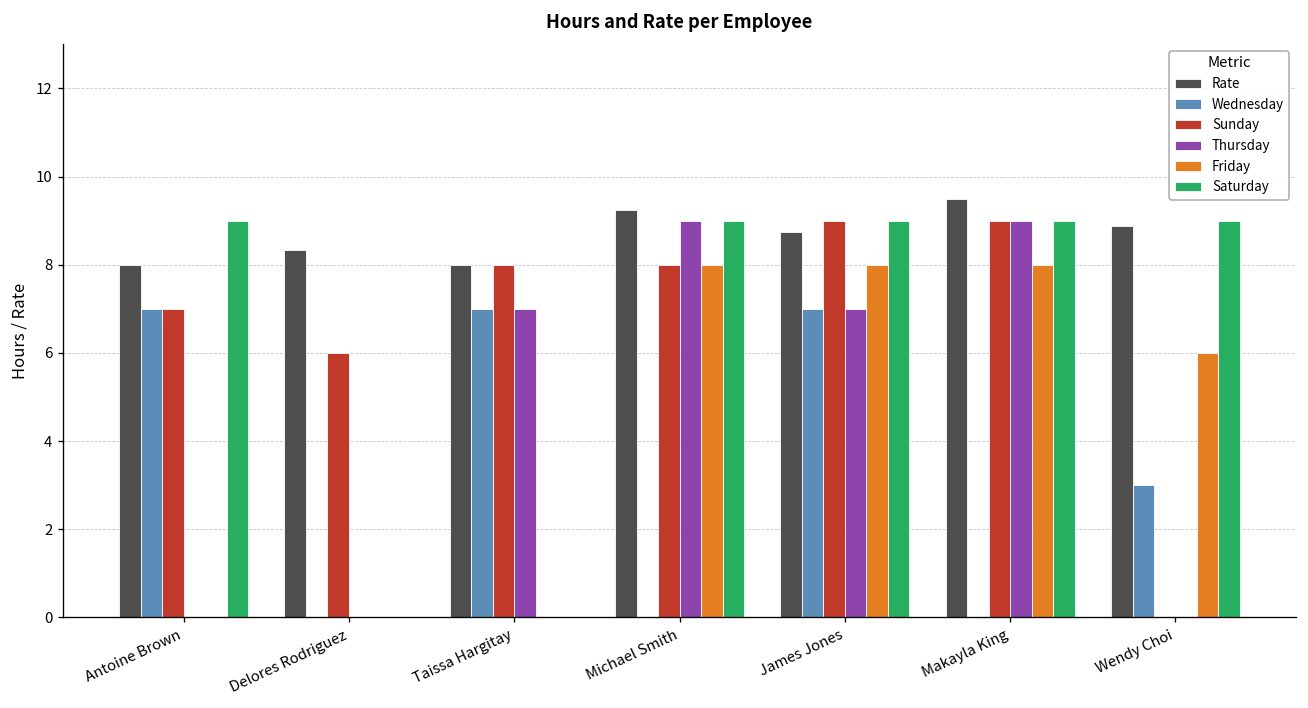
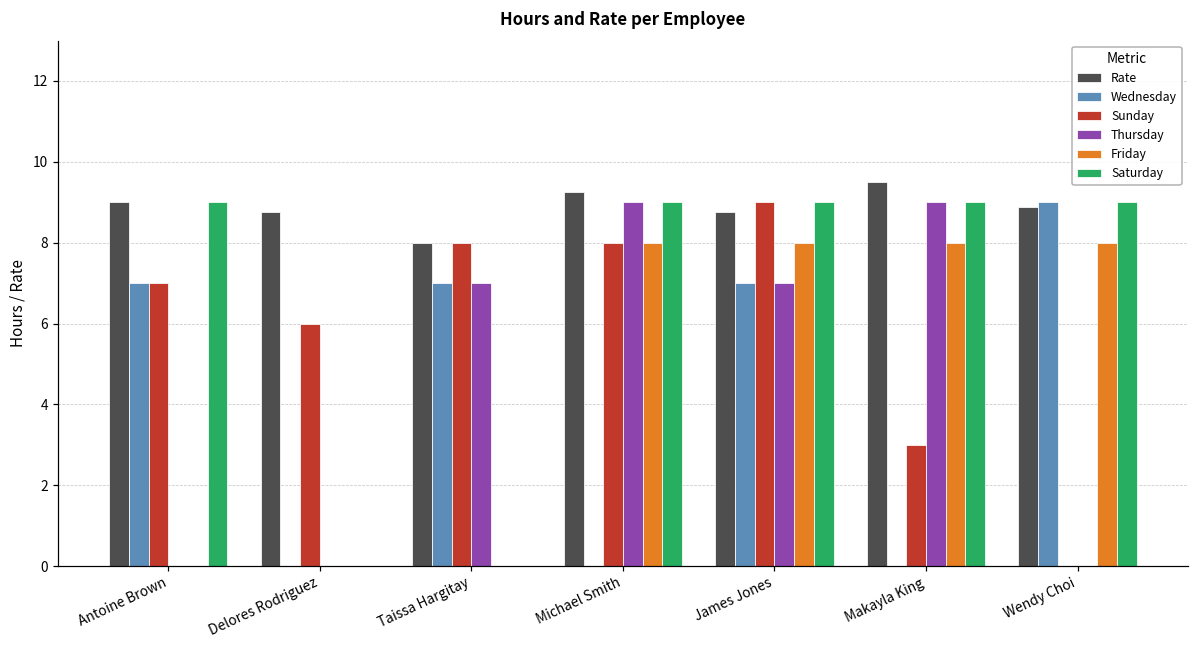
Rate, Antoine Brown: 8 -> 9
Rate, Delores Rodriguez: 8.3 -> 8.8
Sunday, Makayla King: 9 -> 3
Wednesday, Wendy Choi: 3 -> 9
Friday, Wendy Choi: 6 -> 8
